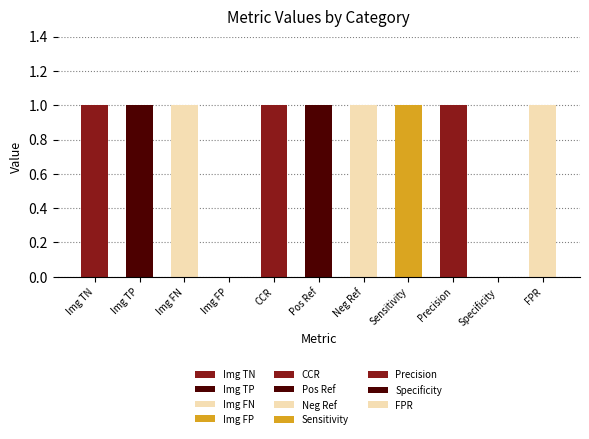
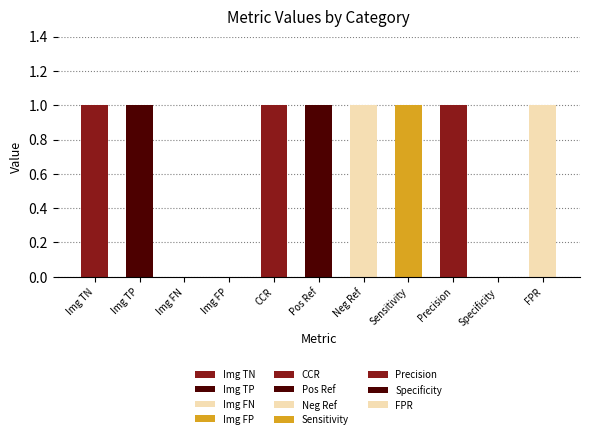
Img FN: 1 -> 0
